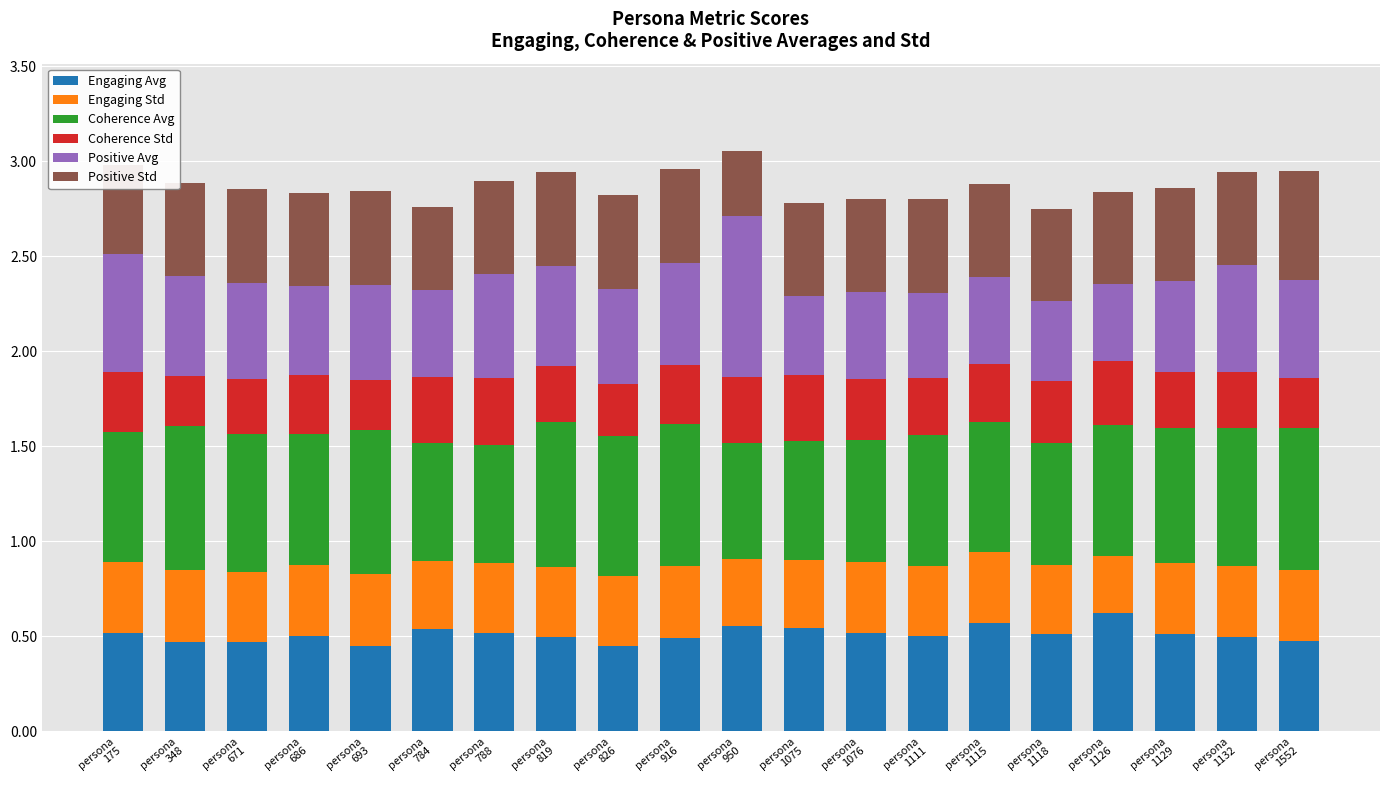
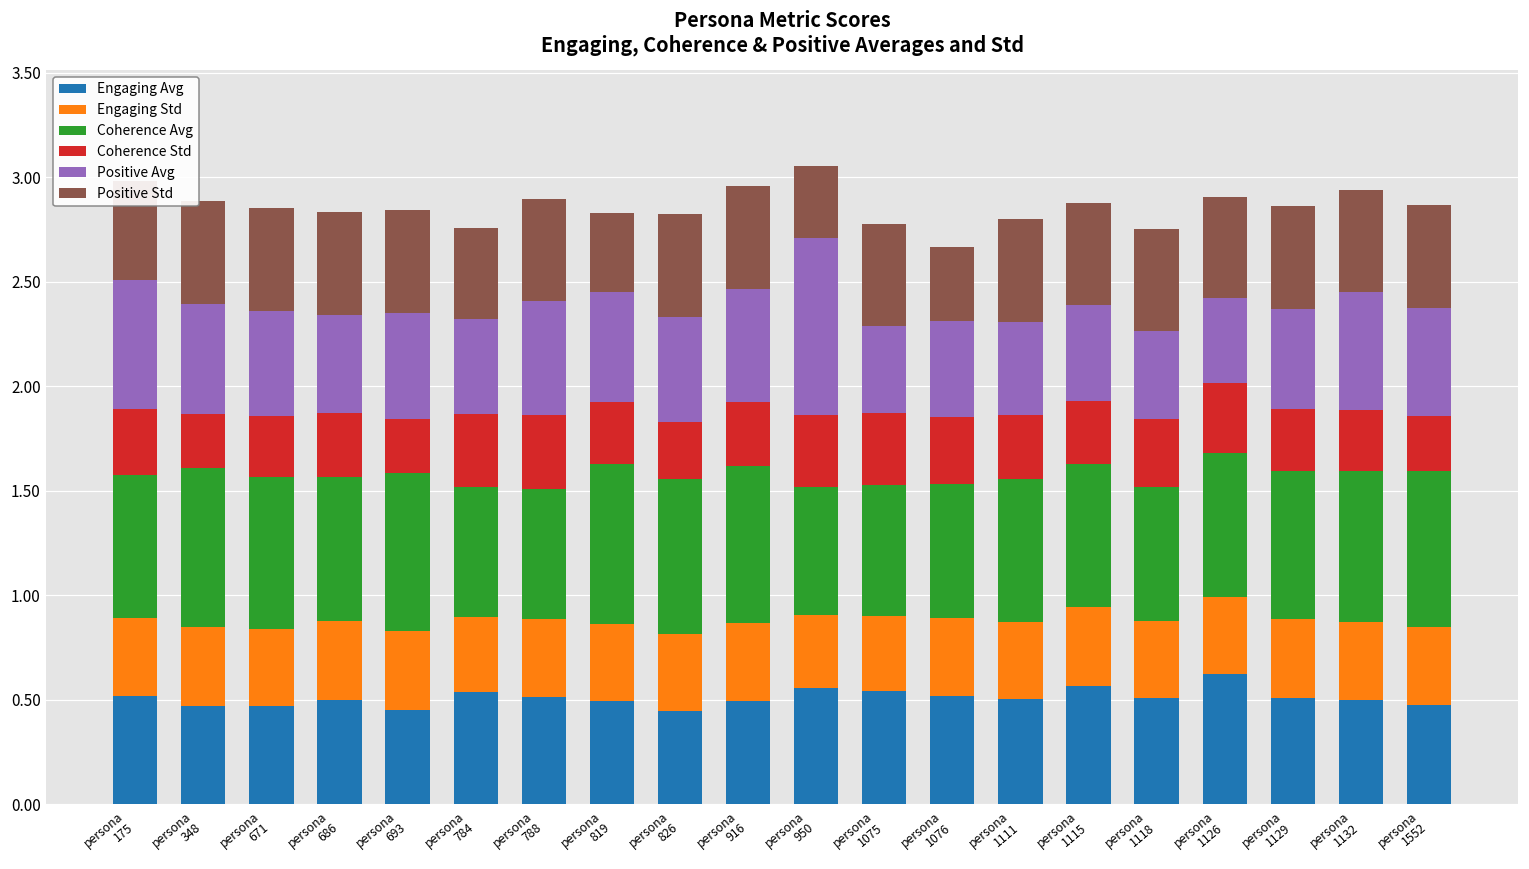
Positive Std, persona 819: 0.49 -> 0.38
Positive Std, persona 1076: 0.49 -> 0.36
Engaging Std, persona 1126: 0.30 -> 0.37
Positive Std, persona 1552: 0.57 -> 0.49
